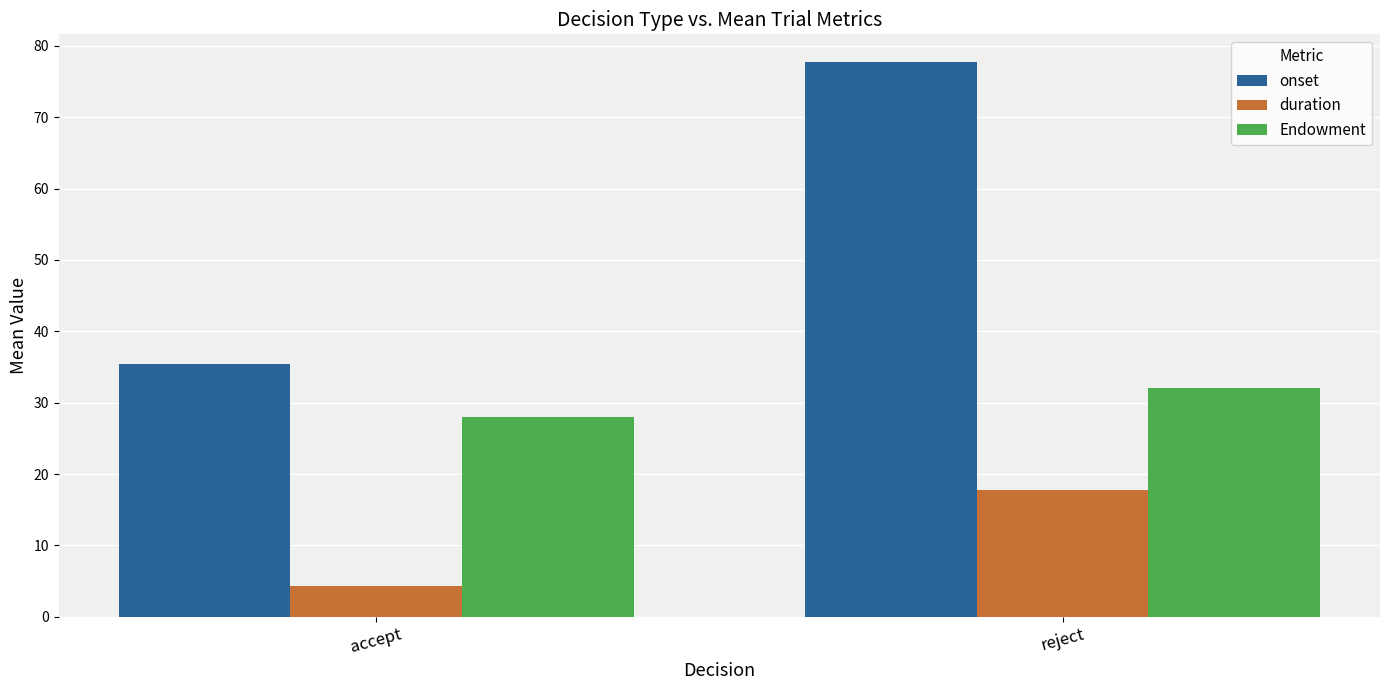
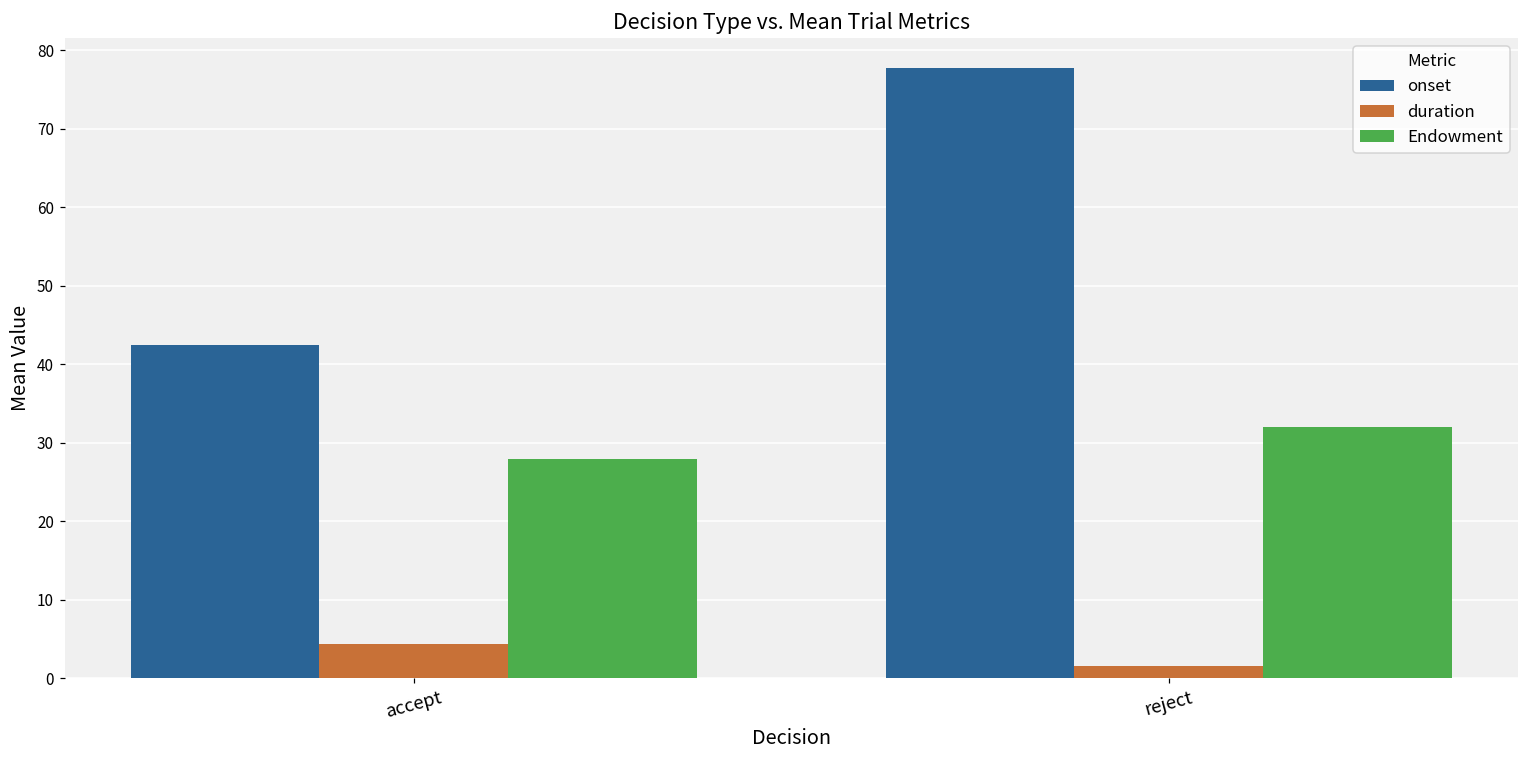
onset, accept: 35 -> 42
duration, reject: 18 -> 2
